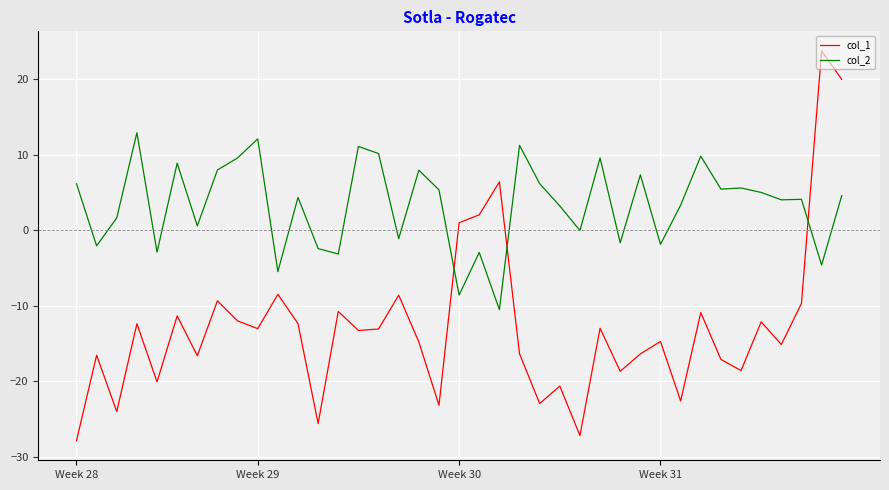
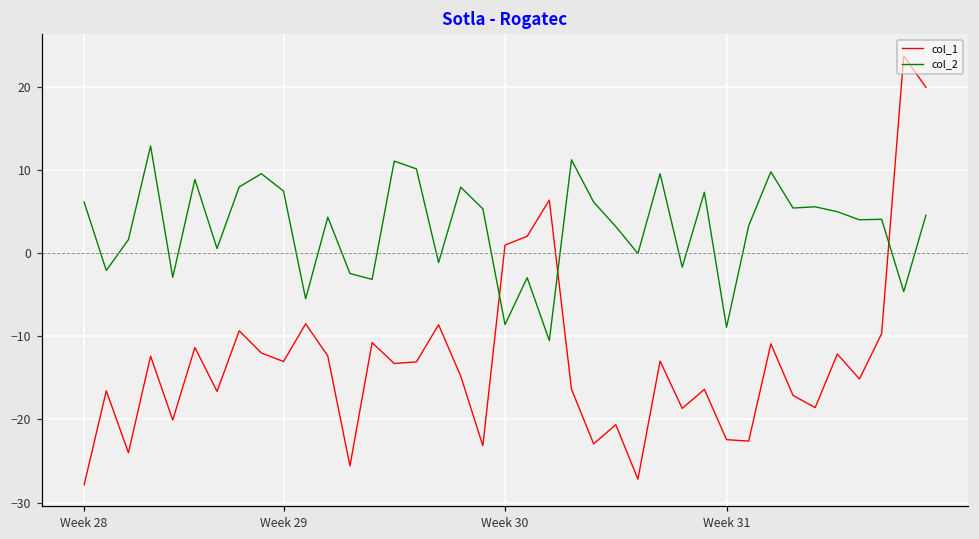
col_2, Week 29: 12 -> 8
col_1, Week 31: -15 -> -22
col_2, Week 31: -2 -> -9
